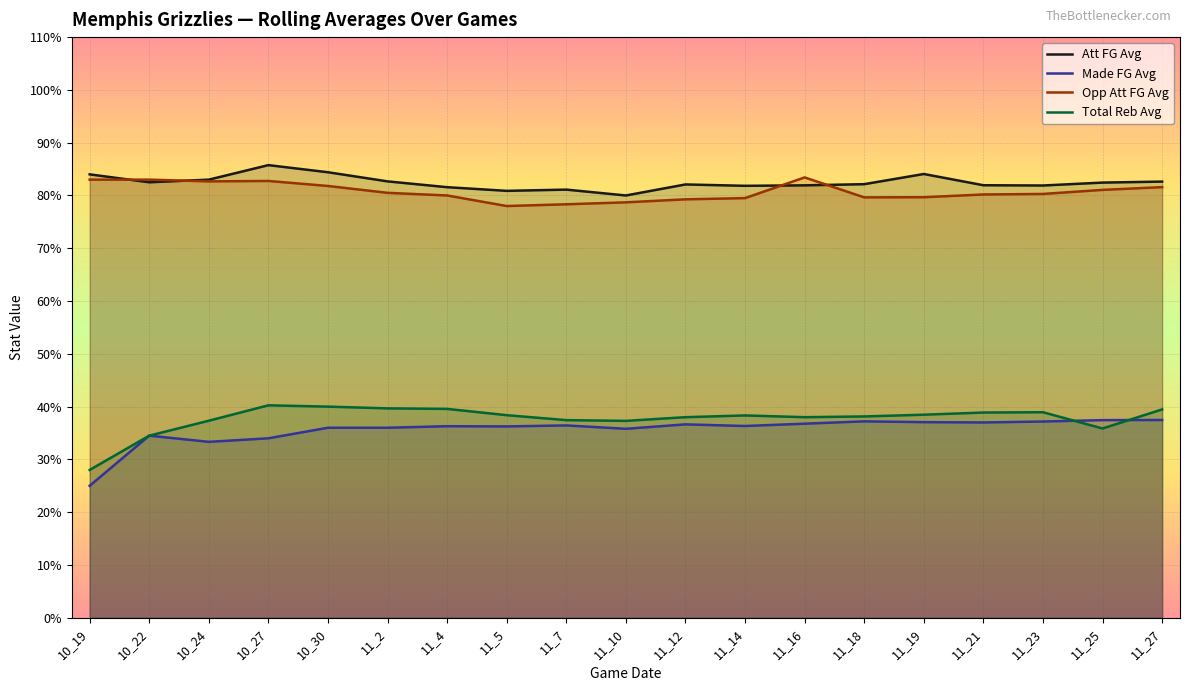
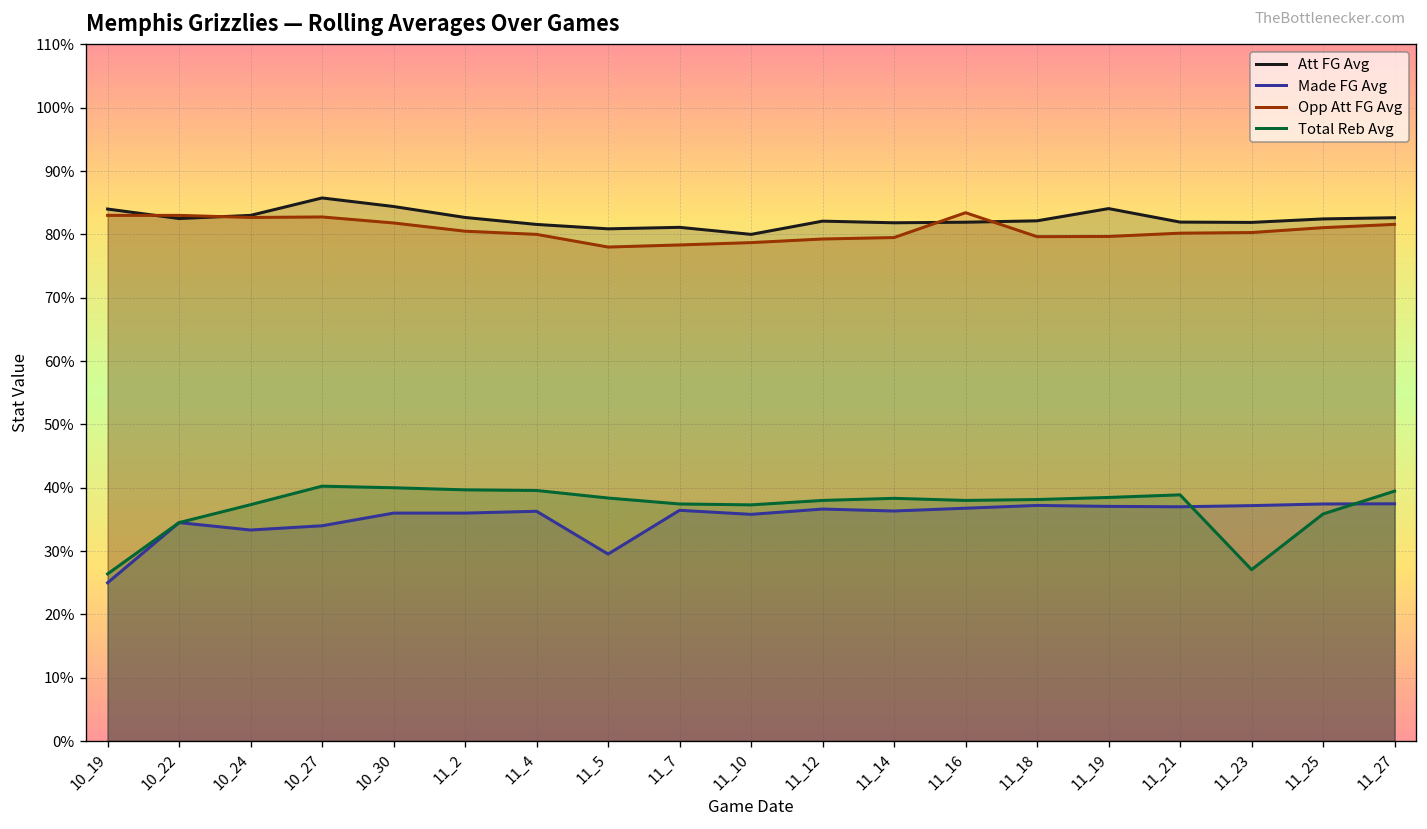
Total Reb Avg, 10_19: 28% -> 26%
Made FG Avg, 11_5: 36% -> 30%
Total Reb Avg, 11_23: 39% -> 27%
